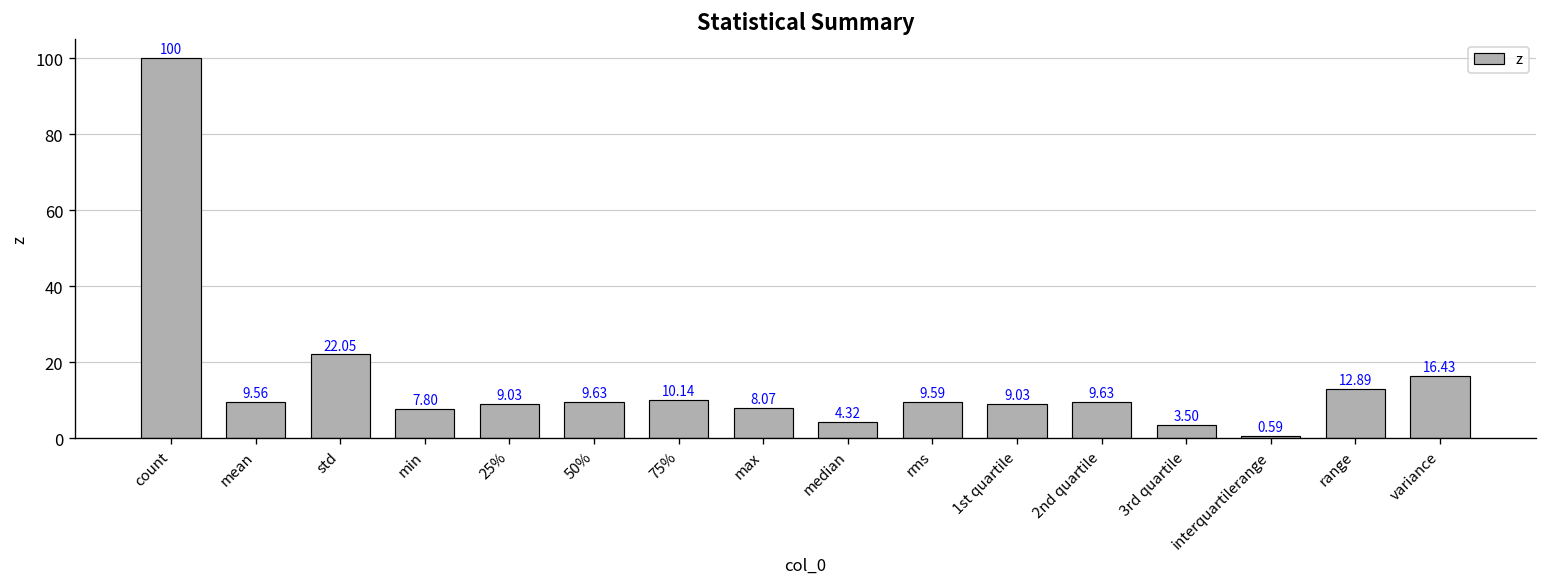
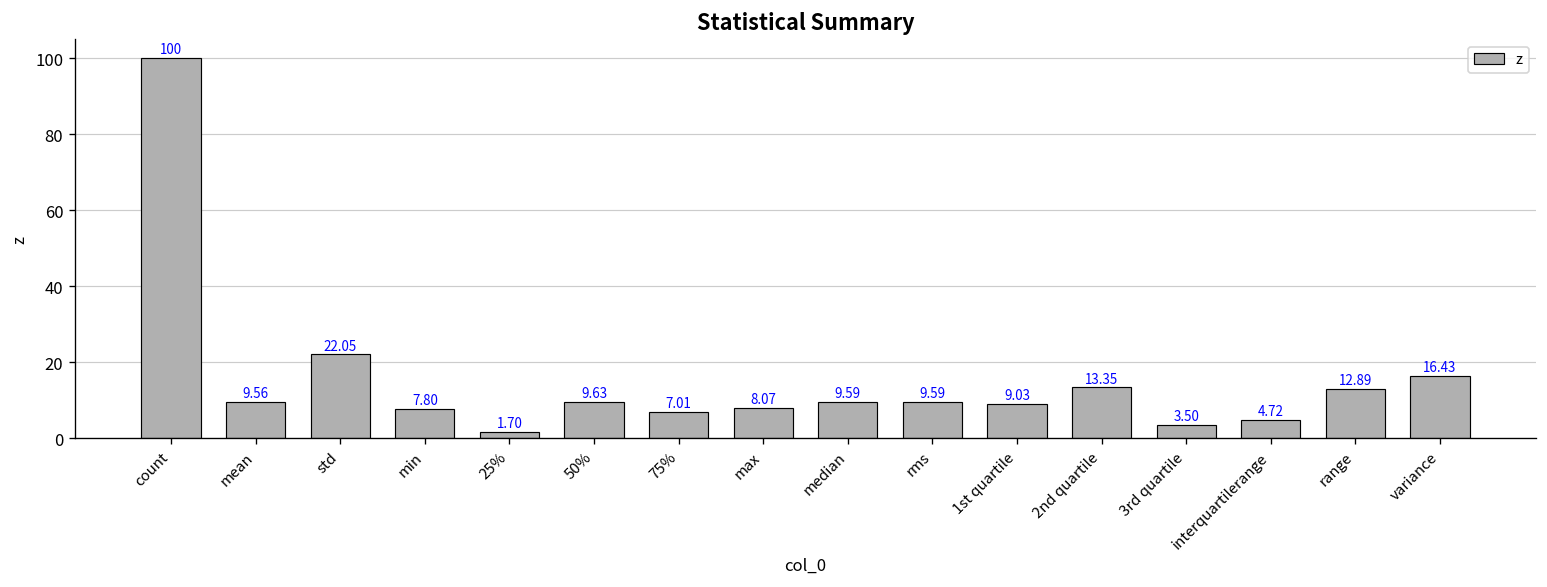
25%: 9.03 -> 1.70
75%: 10.14 -> 7.01
median: 4.32 -> 9.59
2nd quartile: 9.63 -> 13.35
interquartilerange: 0.59 -> 4.72
